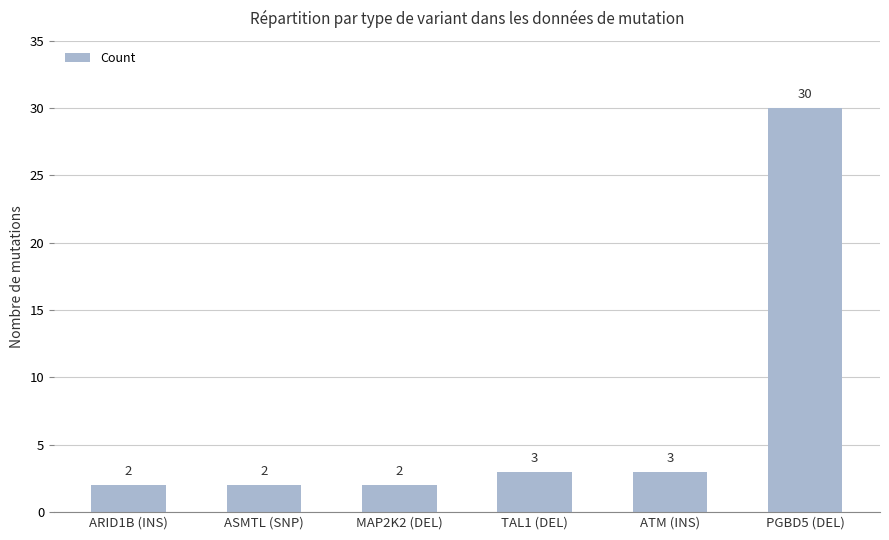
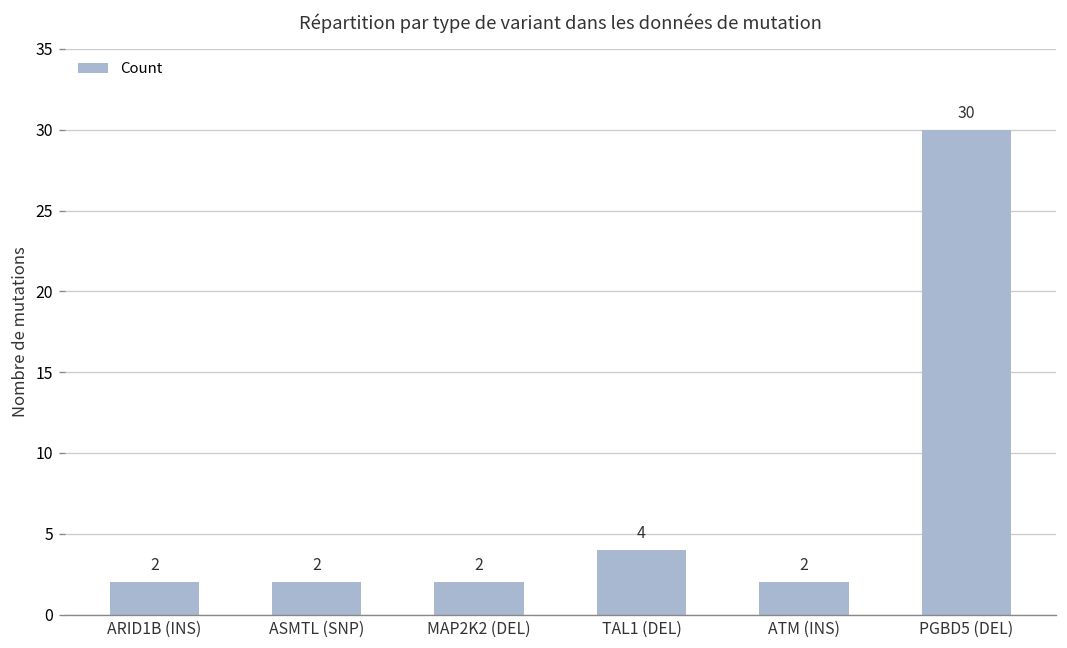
TAL1 (DEL): 3 -> 4
ATM (INS): 3 -> 2
